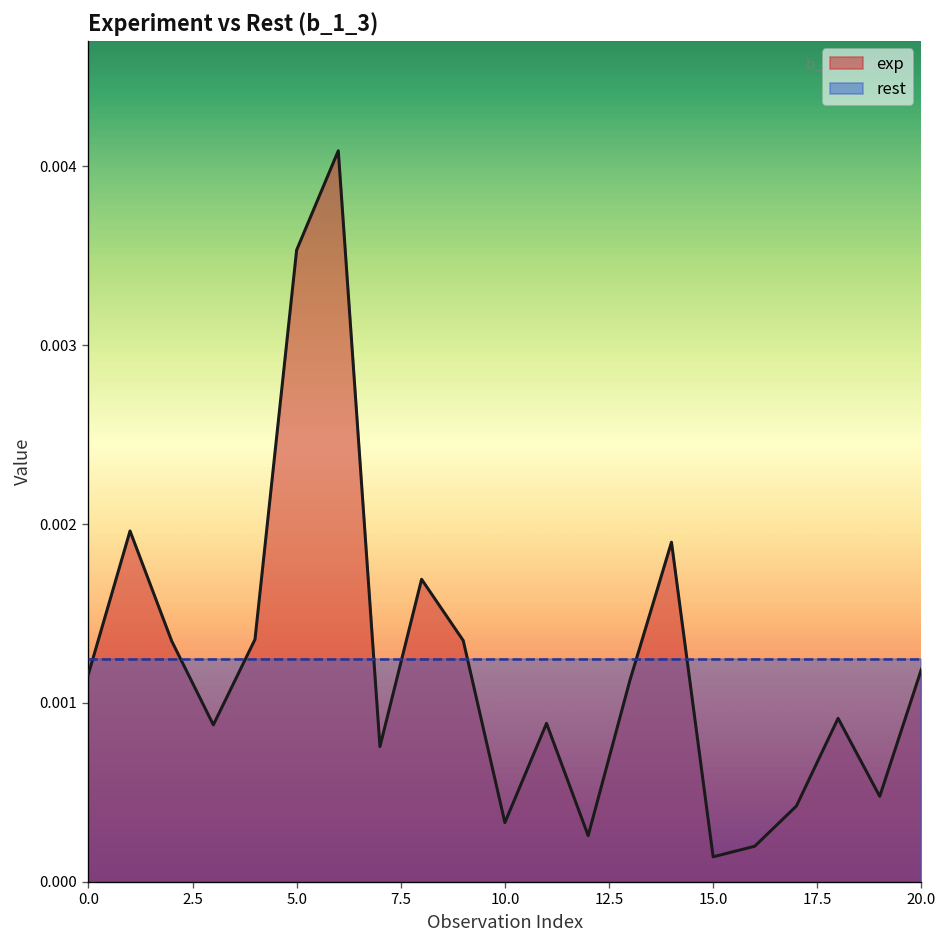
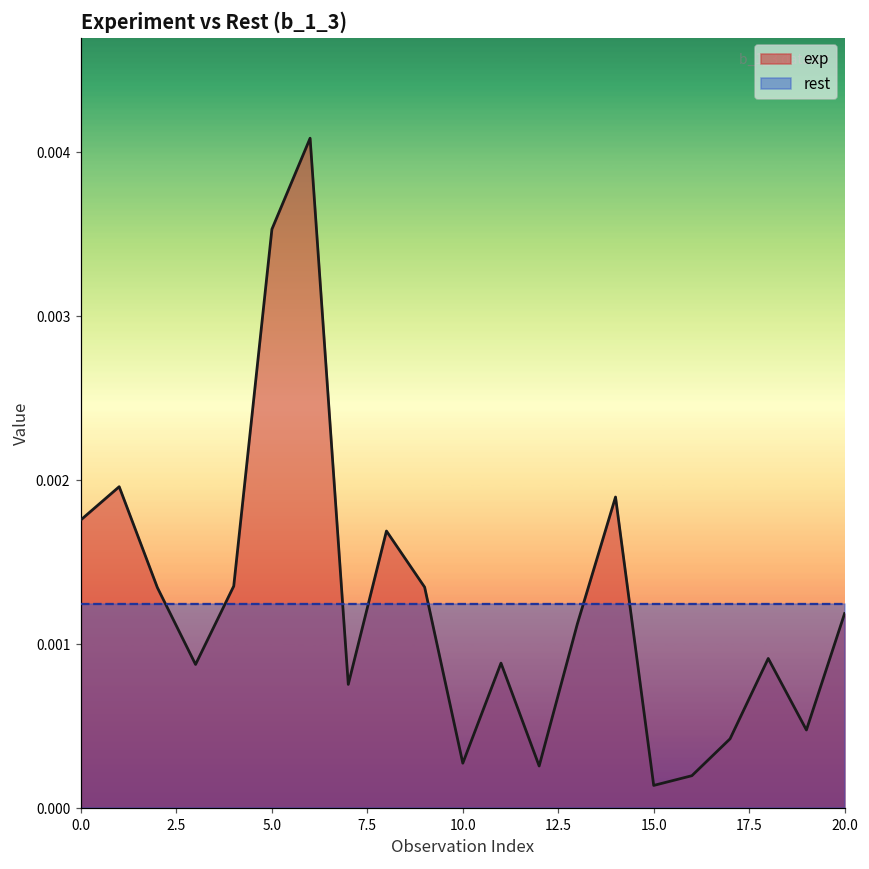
exp, 0.0: 0.00116 -> 0.00176
exp, 10.0: 0.00033 -> 0.00027
